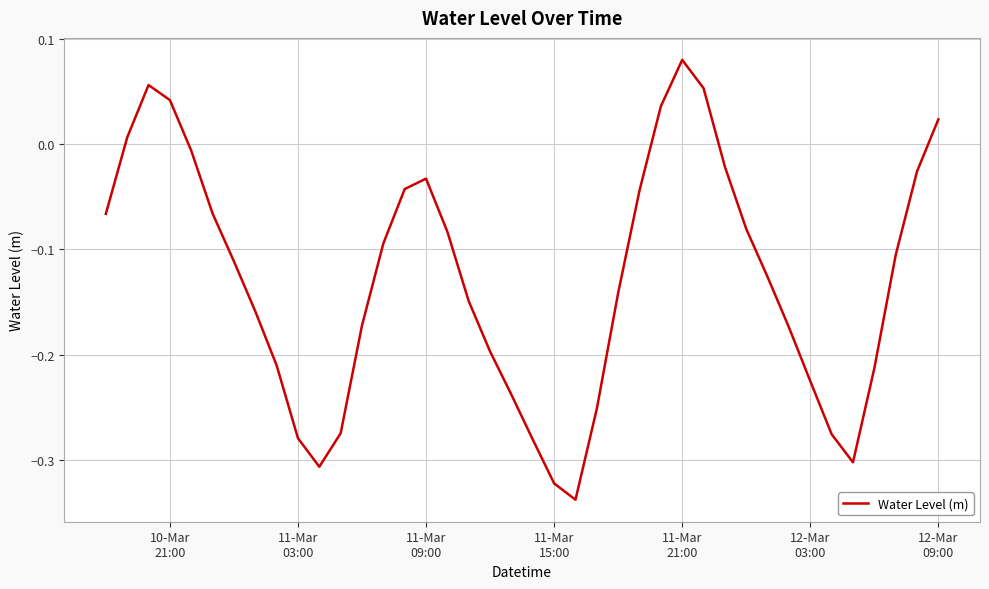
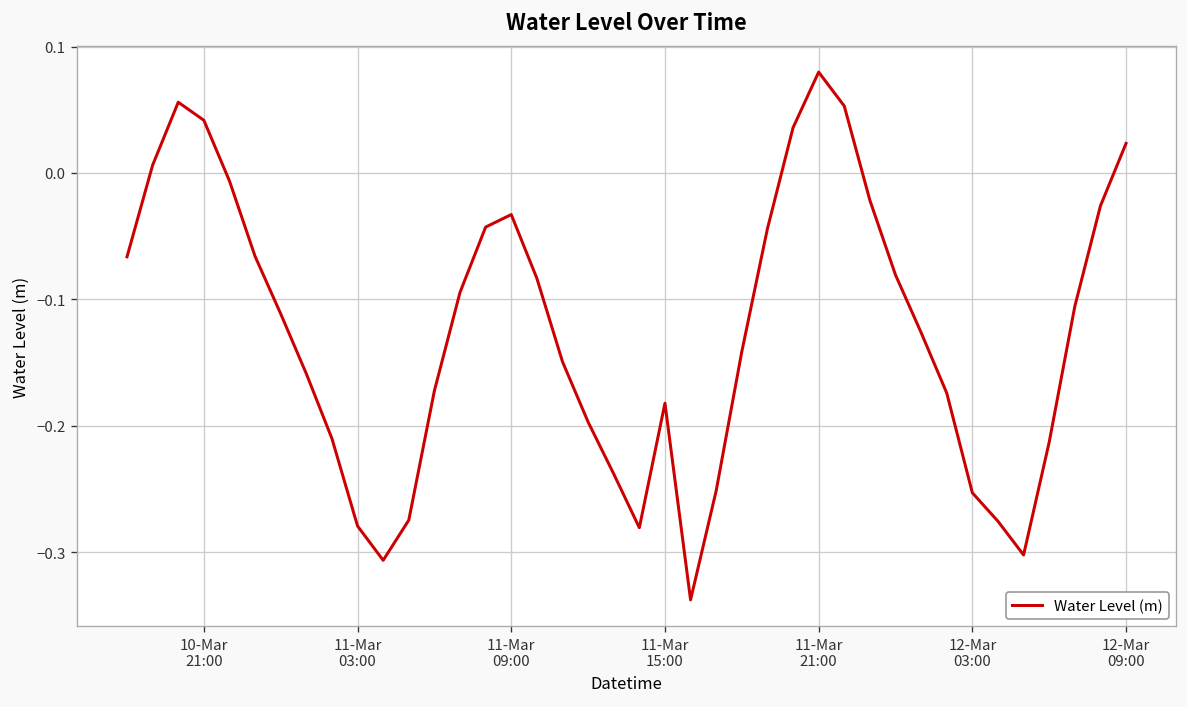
11-Mar 15:00: -0.322 -> -0.182
12-Mar 03:00: -0.225 -> -0.253
